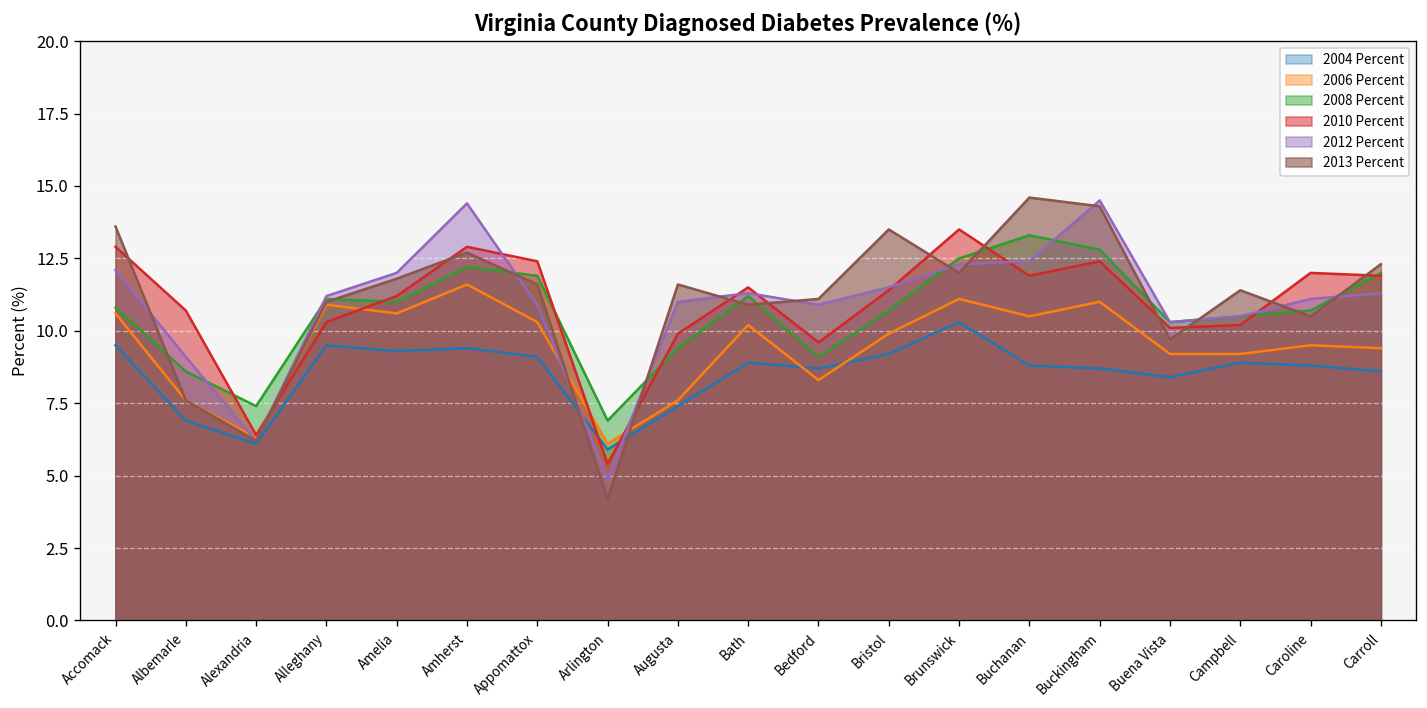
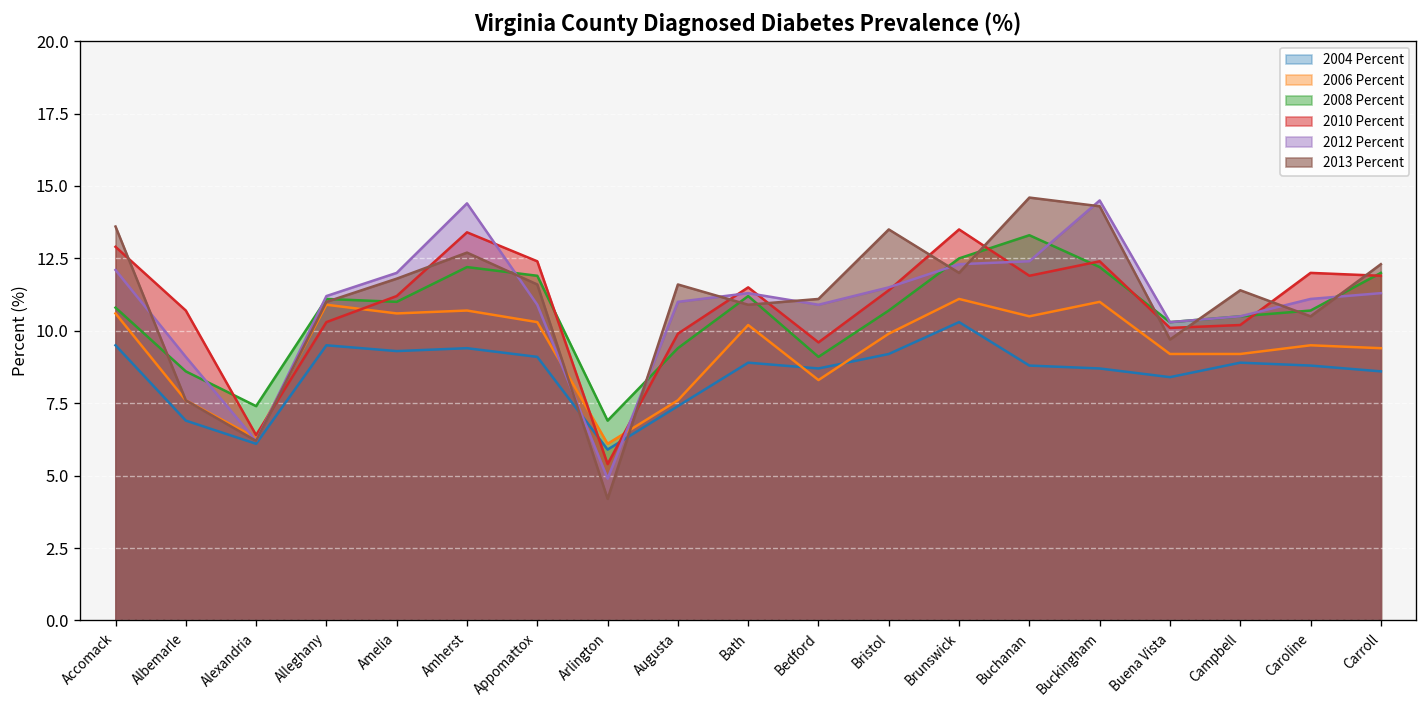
2006 Percent, Amherst: 11.6 -> 10.7
2010 Percent, Amherst: 12.9 -> 13.4
2008 Percent, Buckingham: 12.8 -> 12.2
